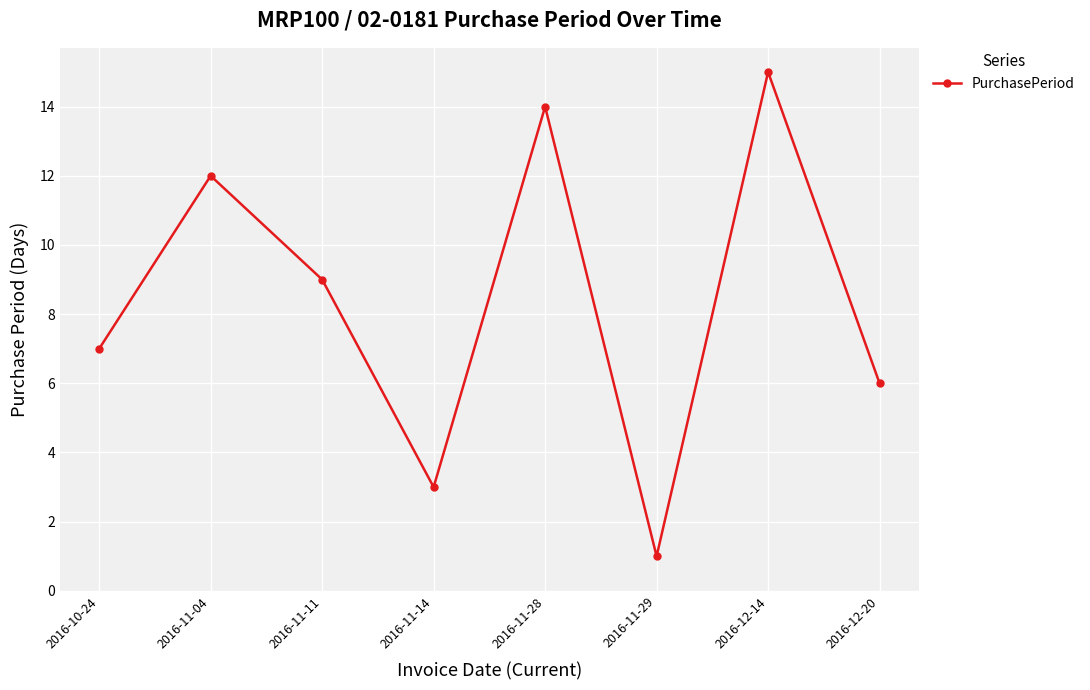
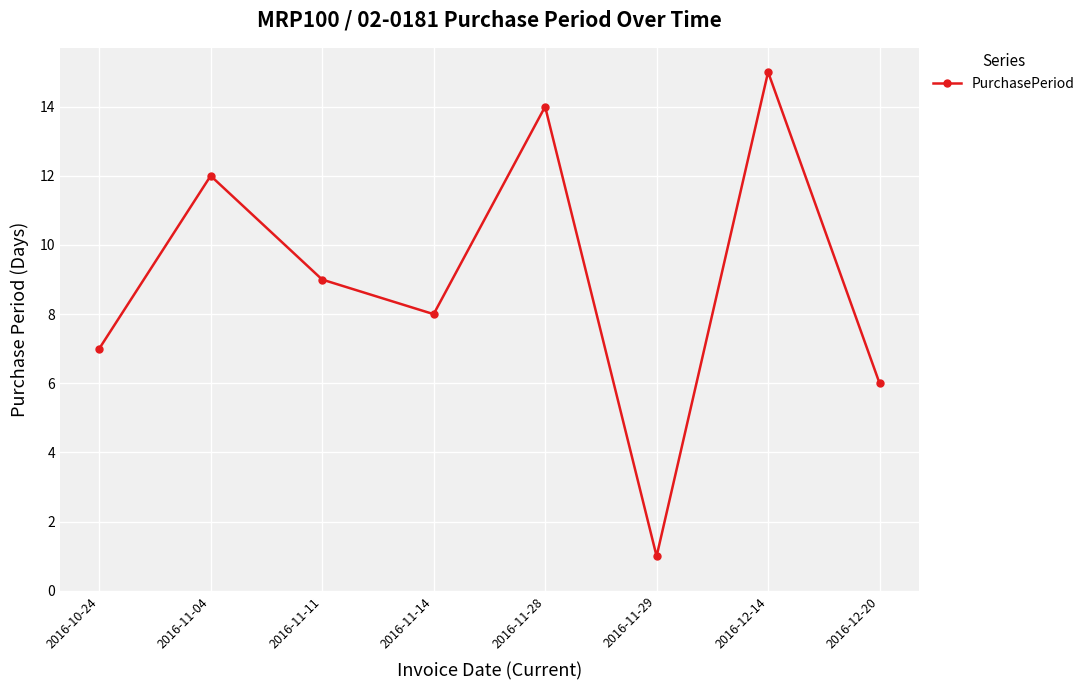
2016-11-14: 3 -> 8
